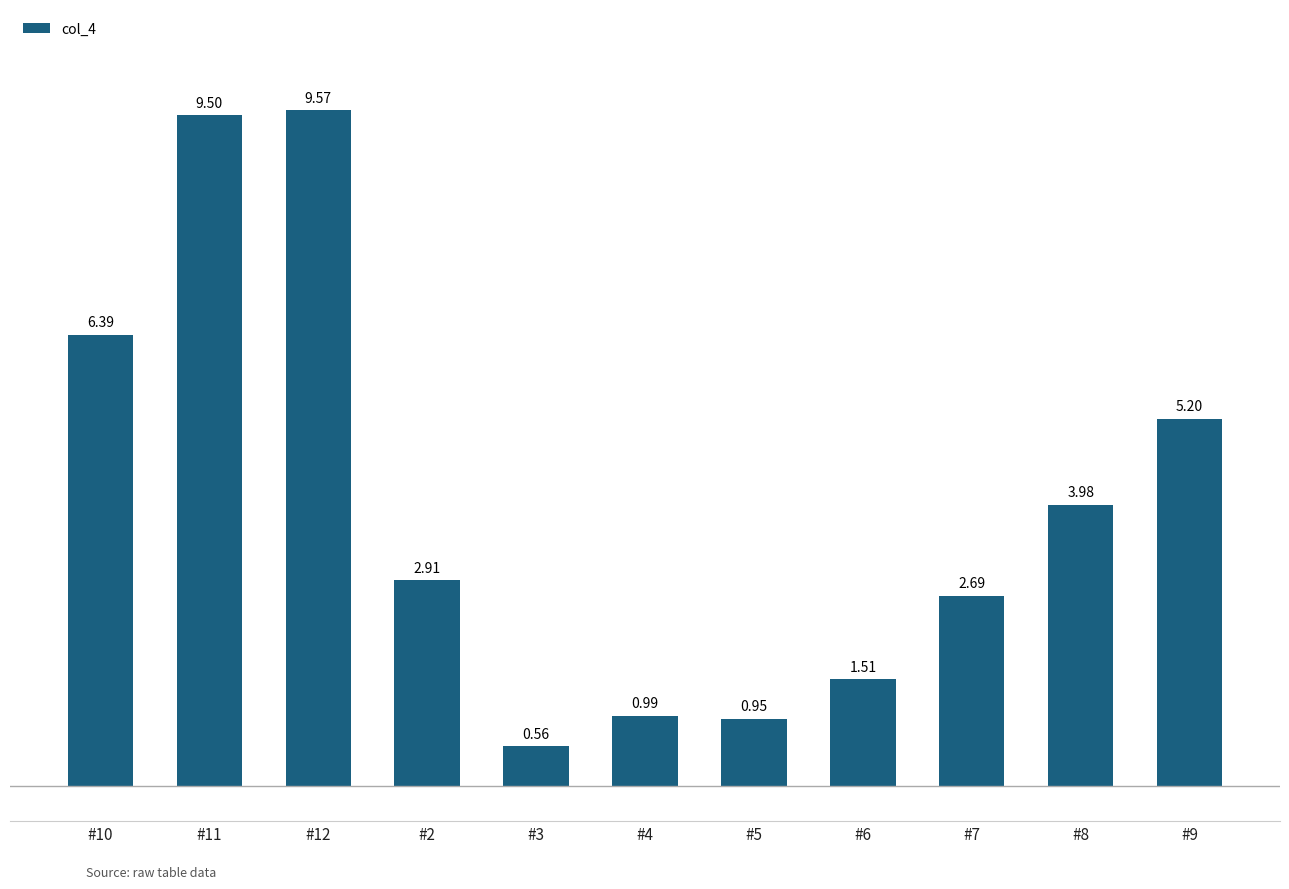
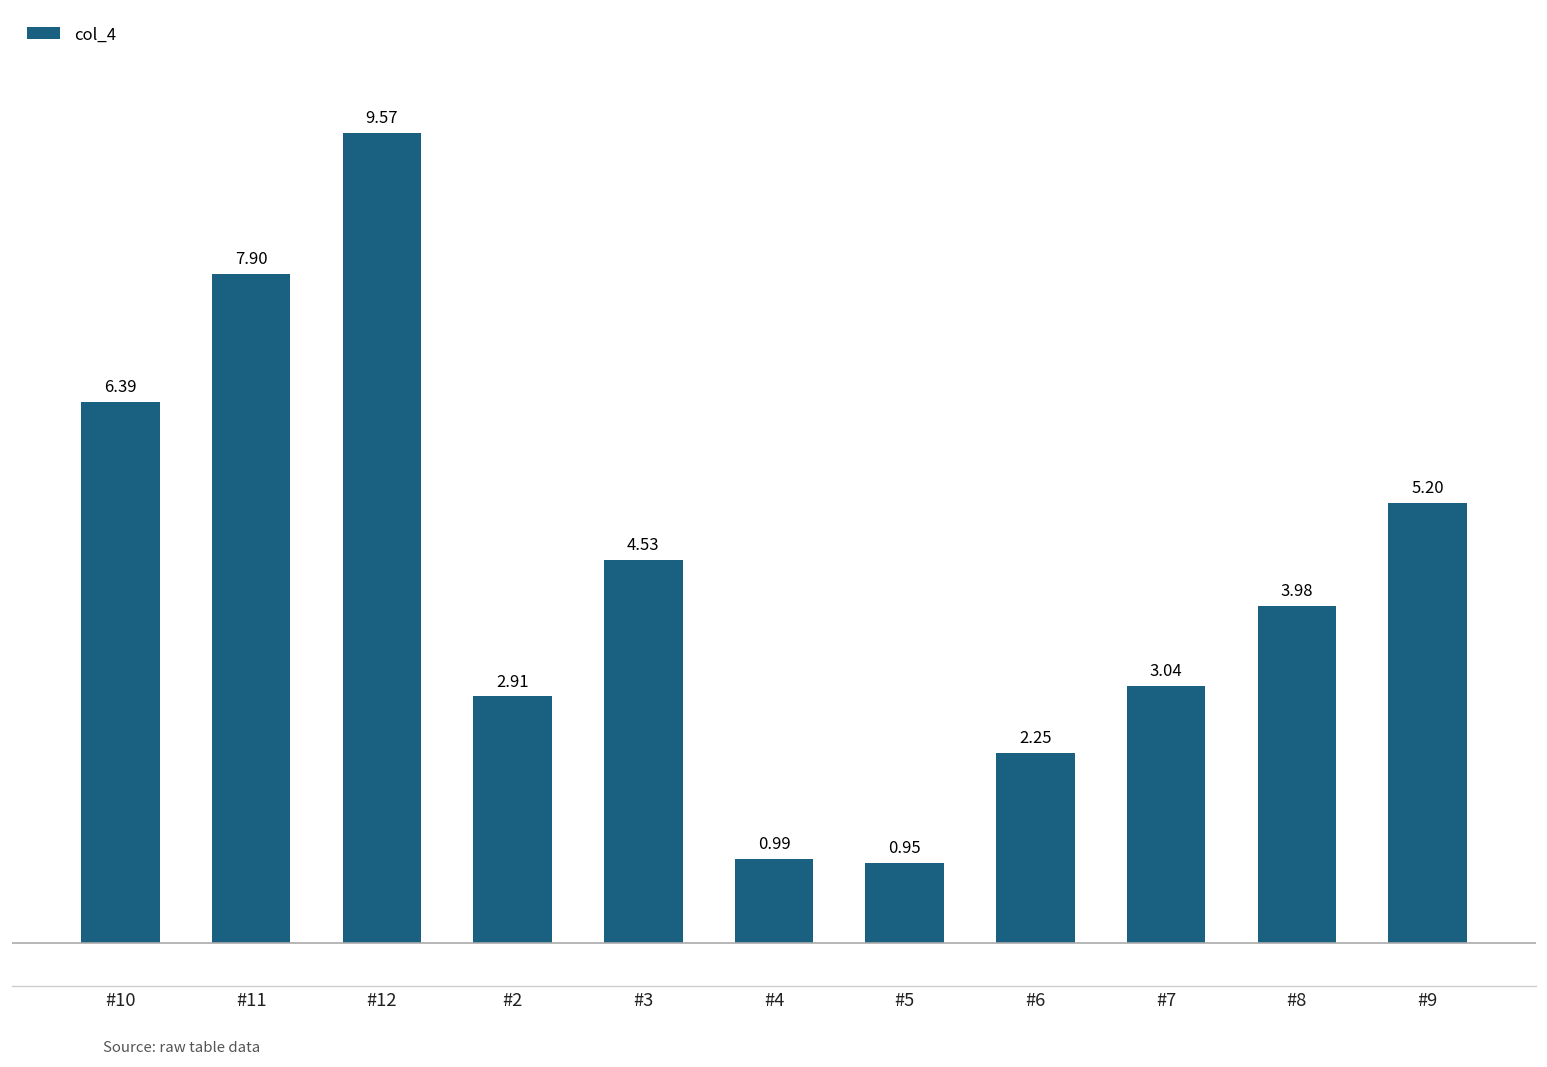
#11: 9.50 -> 7.90
#3: 0.56 -> 4.53
#6: 1.51 -> 2.25
#7: 2.69 -> 3.04
